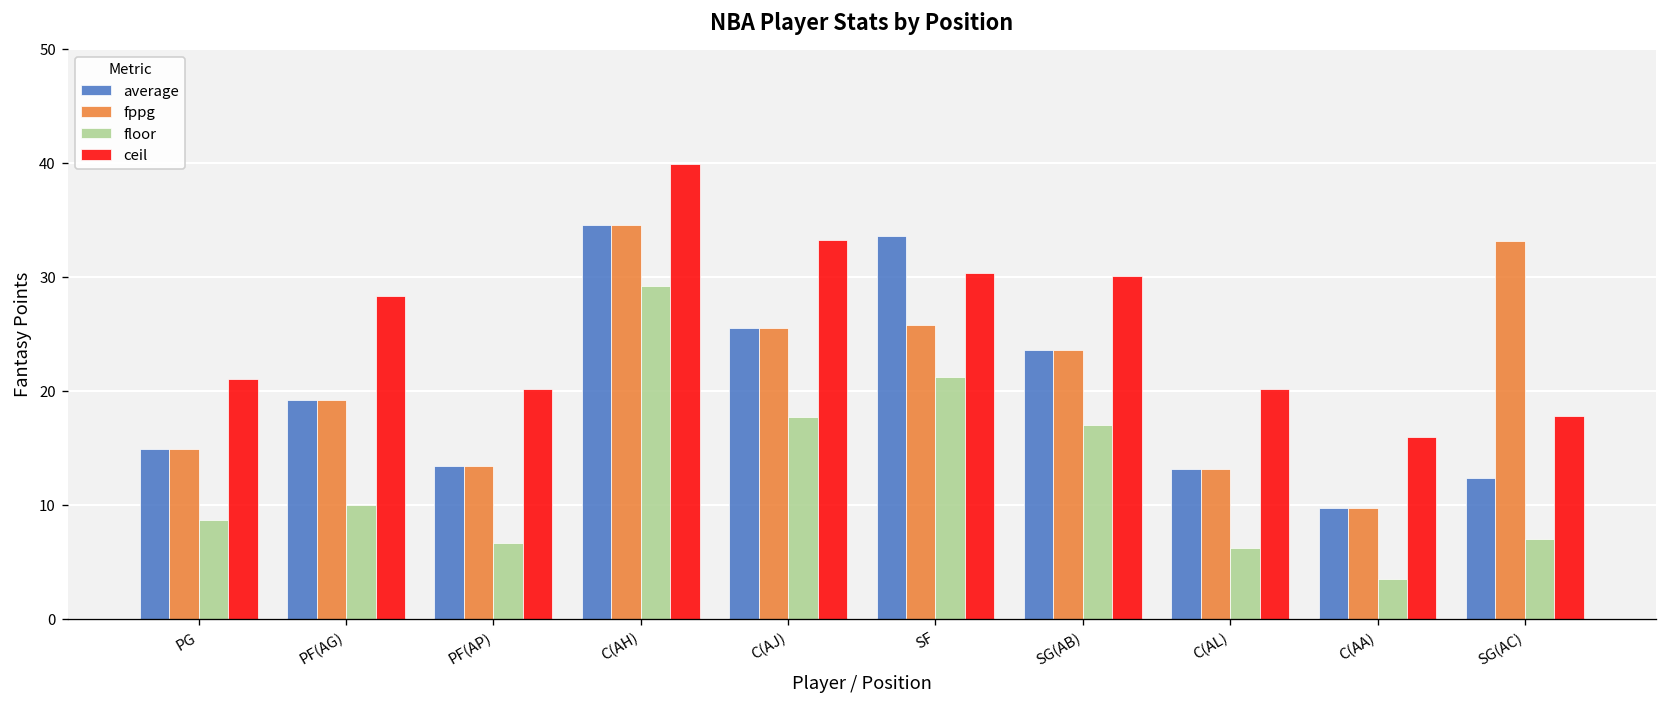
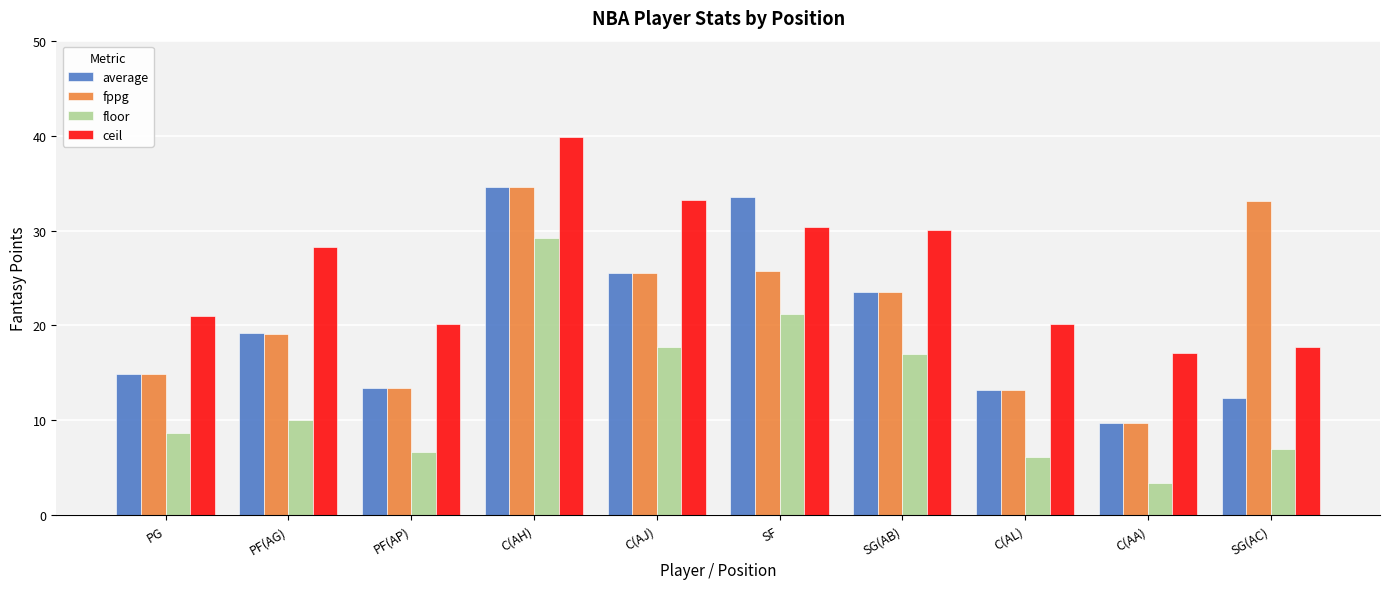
ceil, C(AA): 16 -> 17
